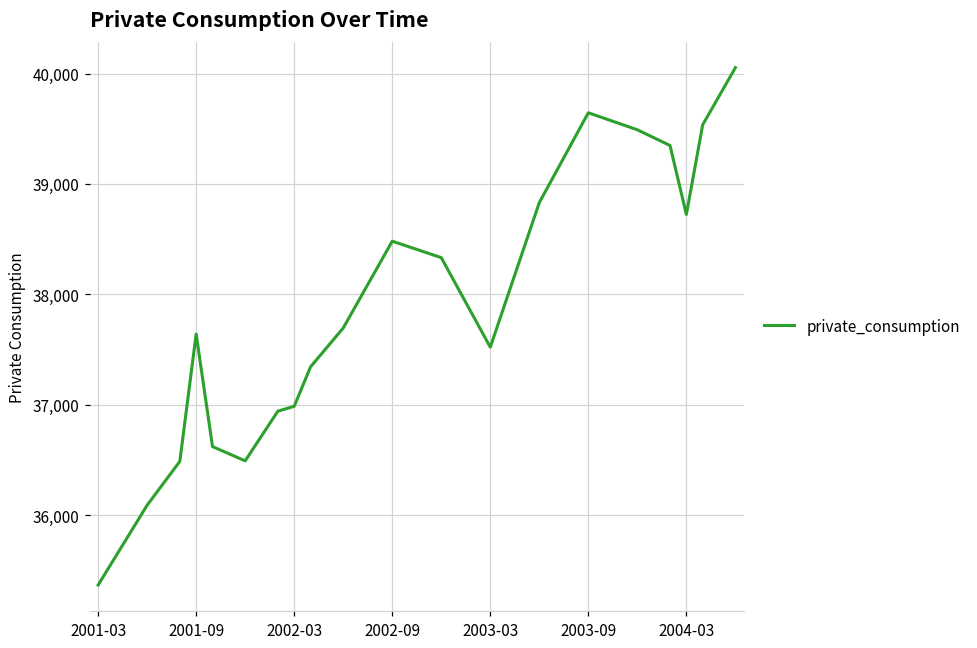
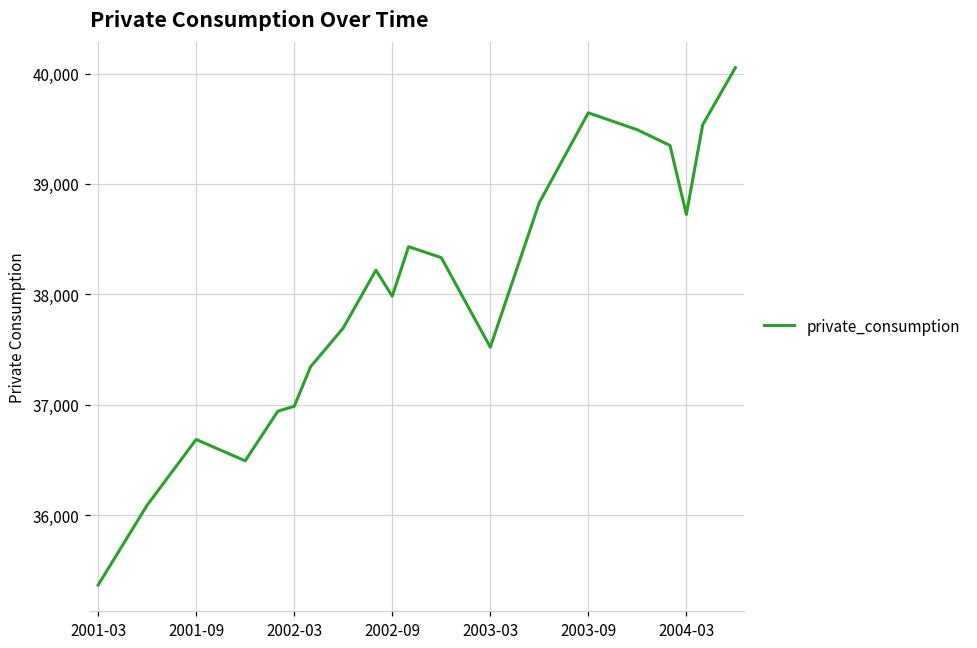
2001-09: 37,640 -> 36,680
2002-09: 38,480 -> 37,980
